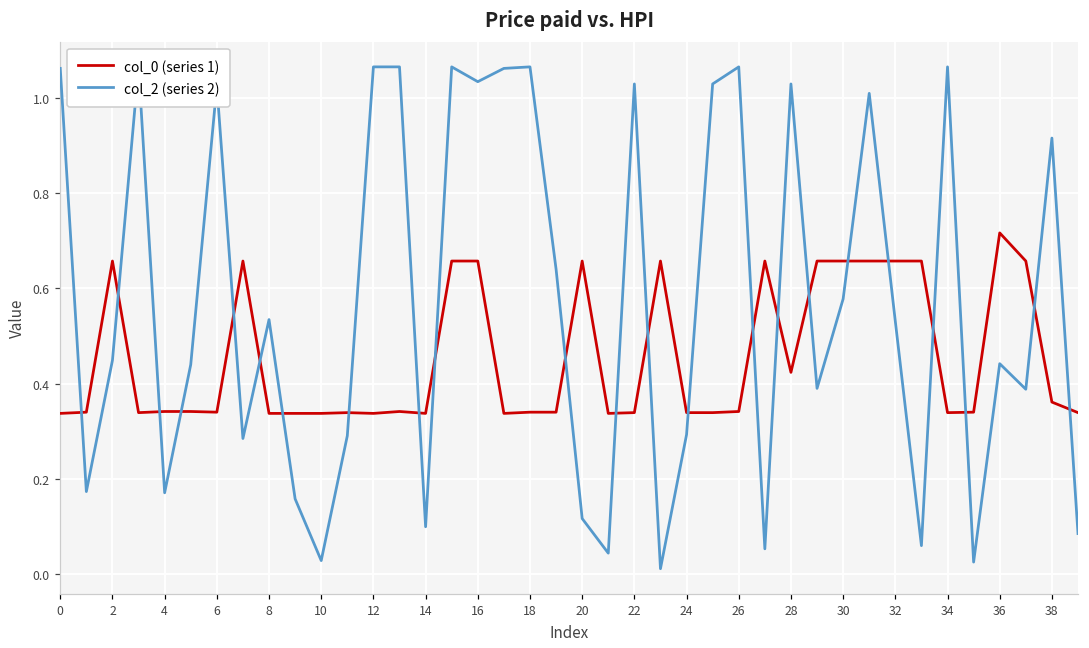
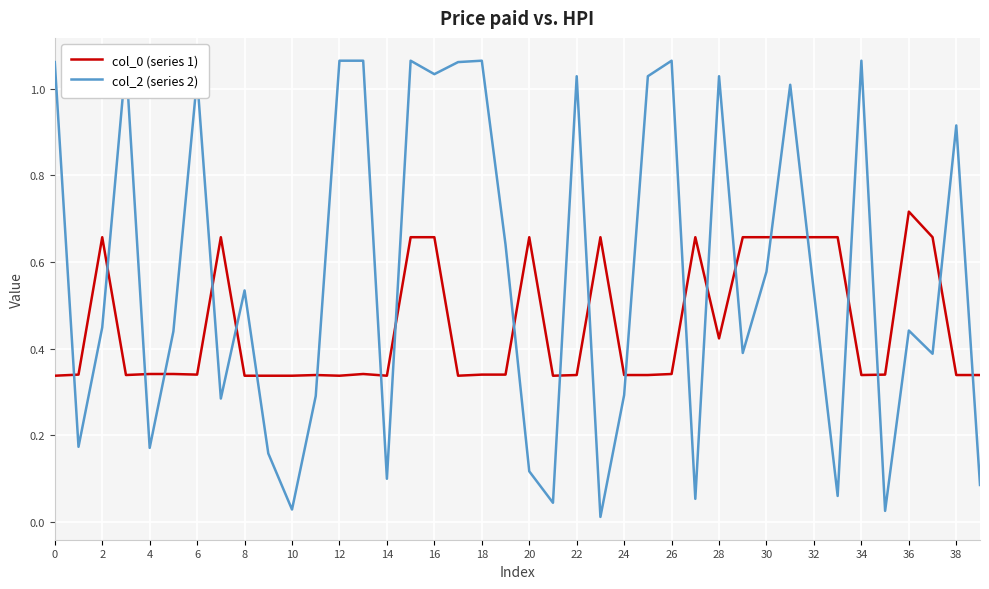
col_0 (series 1), 38: 0.36 -> 0.34
